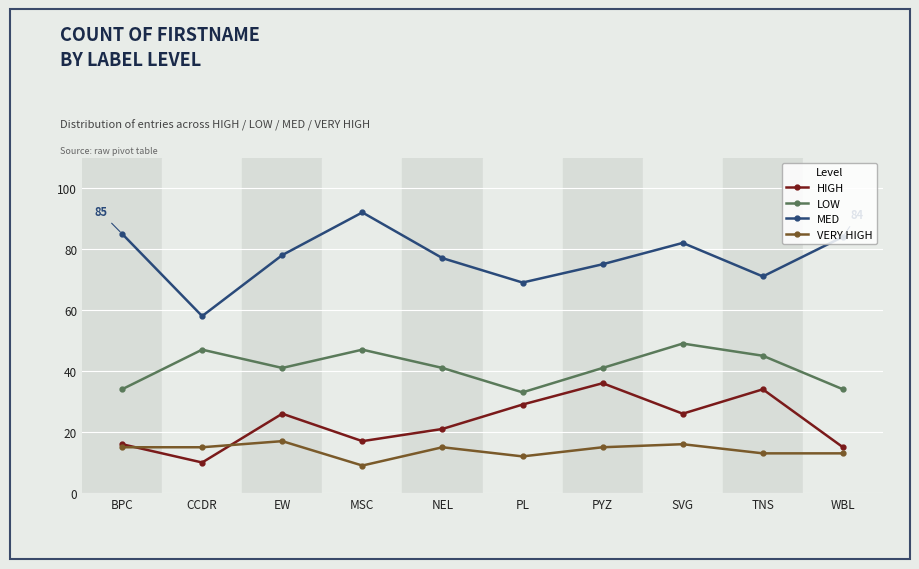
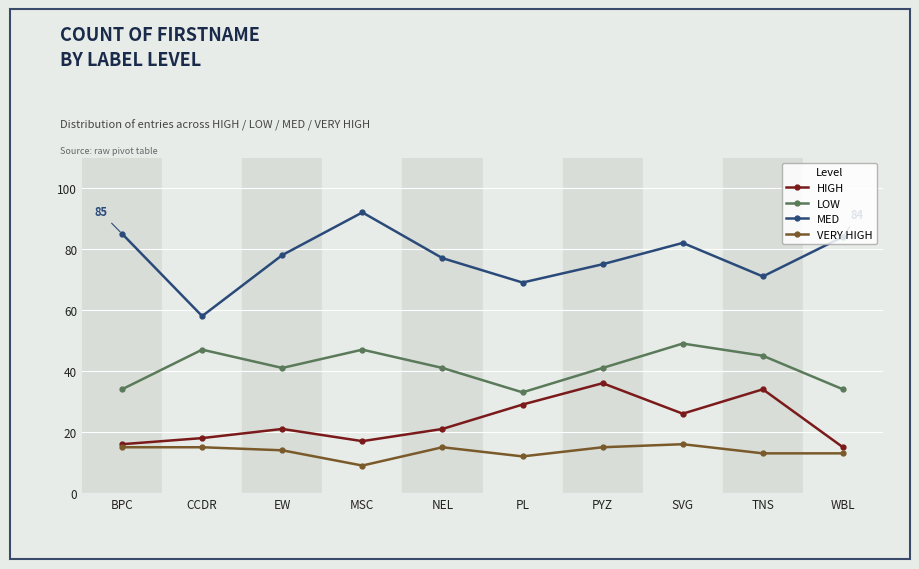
HIGH, CCDR: 10 -> 18
HIGH, EW: 26 -> 21
VERY HIGH, EW: 17 -> 14
